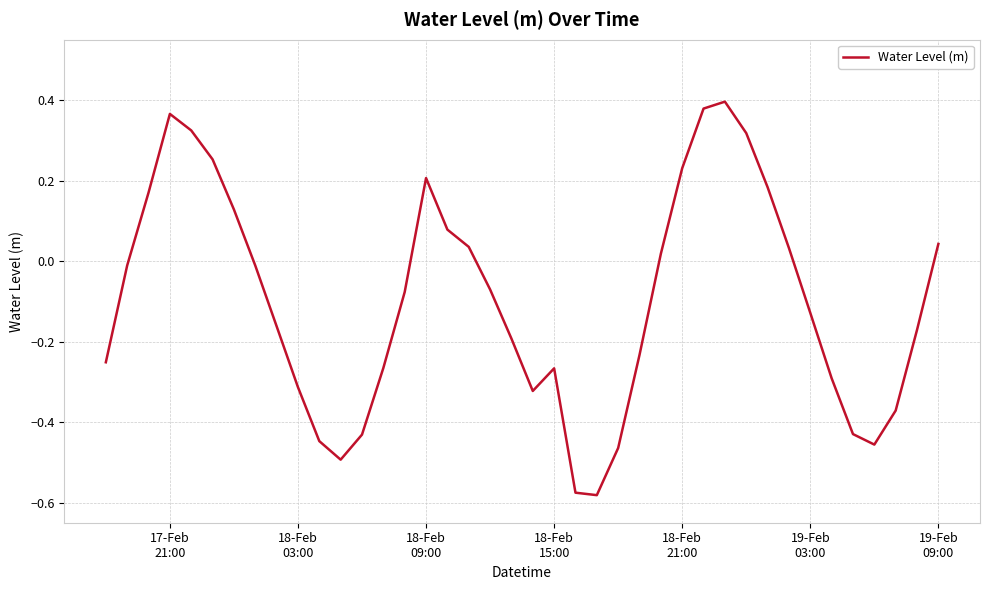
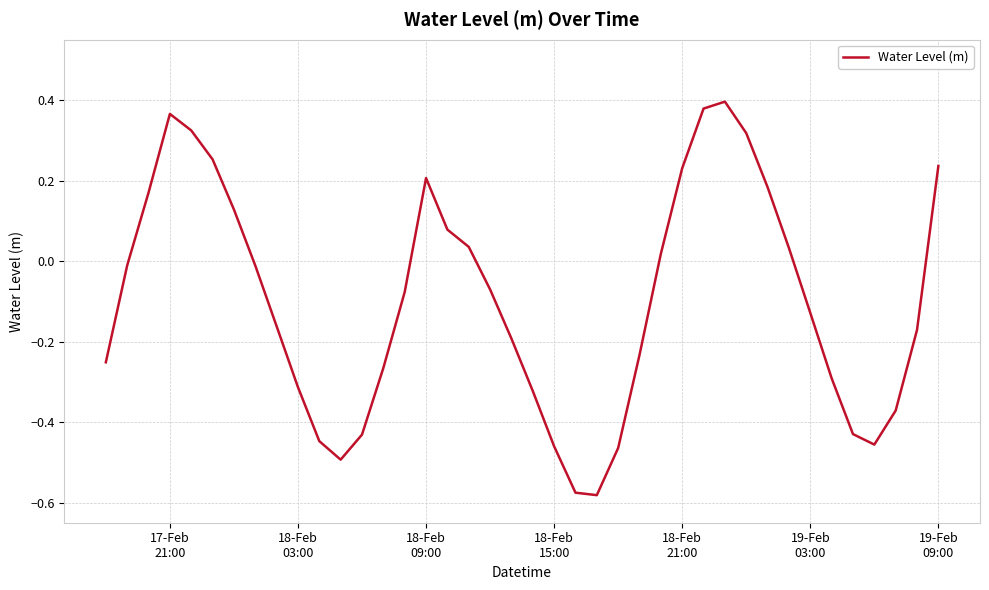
18-Feb 15:00: -0.27 -> -0.46
19-Feb 09:00: 0.04 -> 0.24
